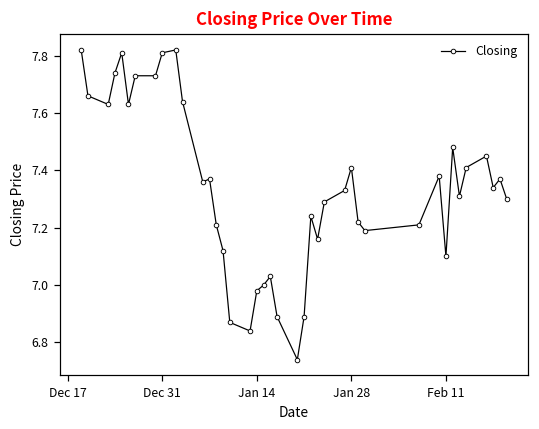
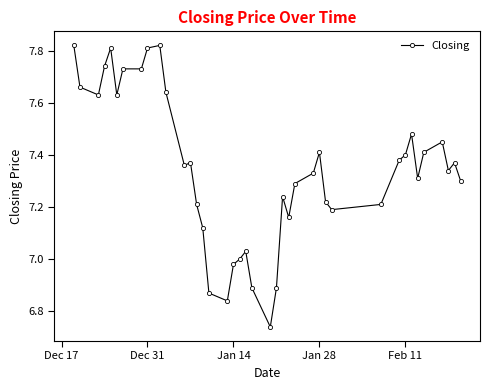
Feb 11: 7.1 -> 7.4
